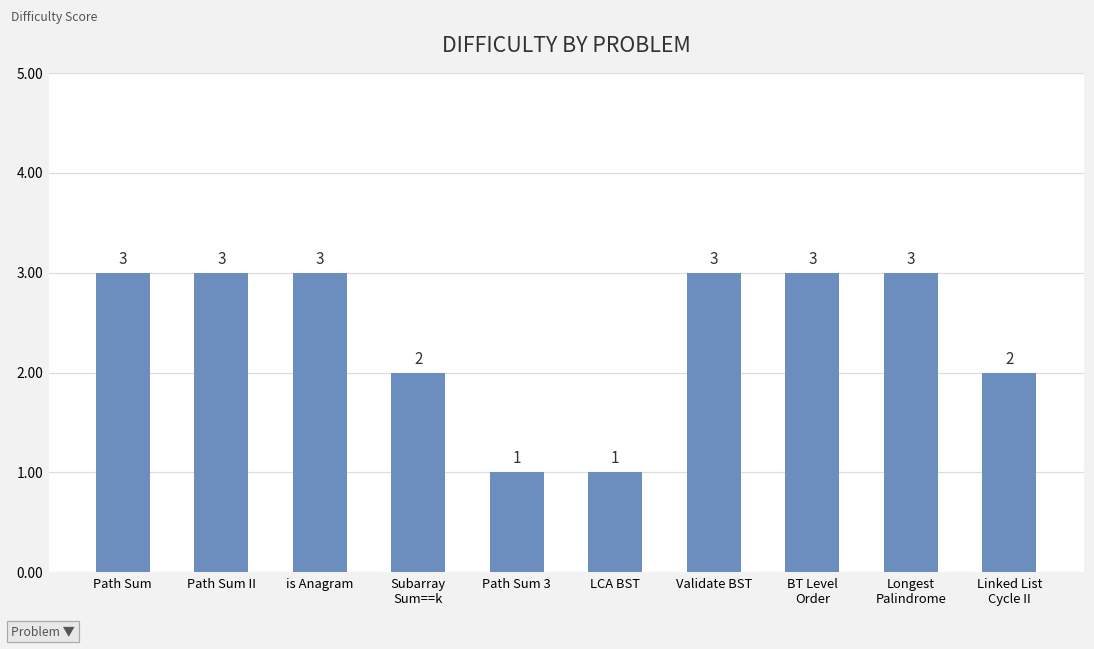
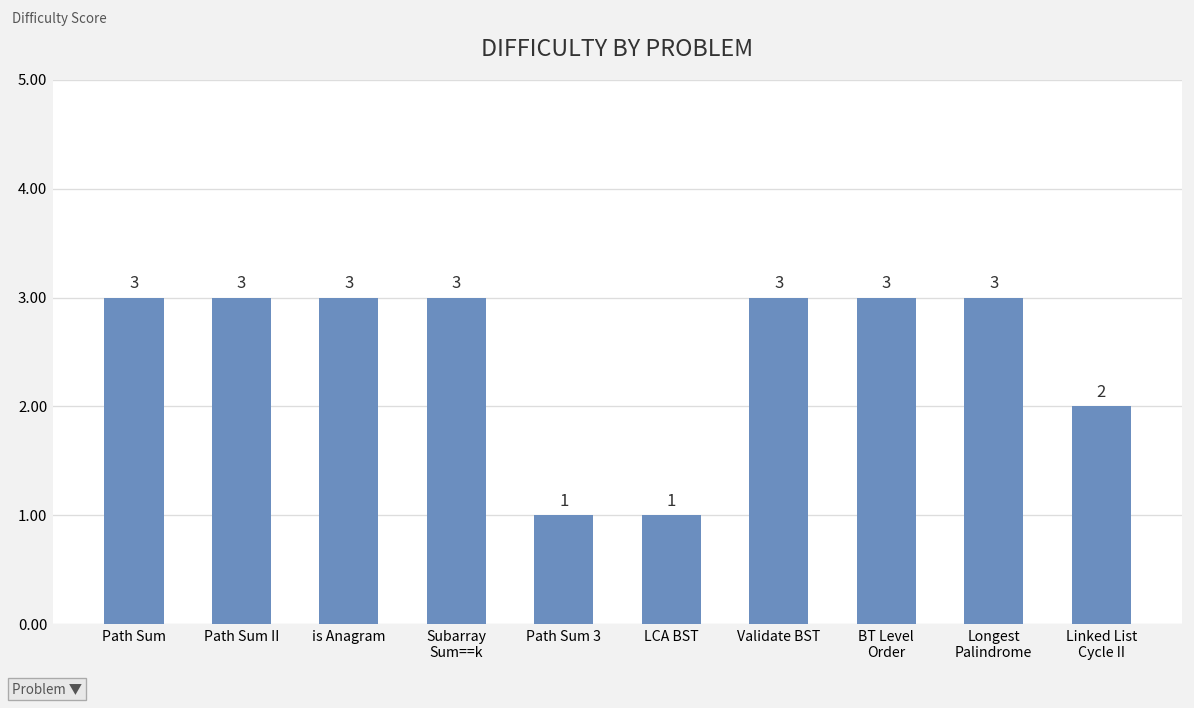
Subarray Sum==k: 2 -> 3
